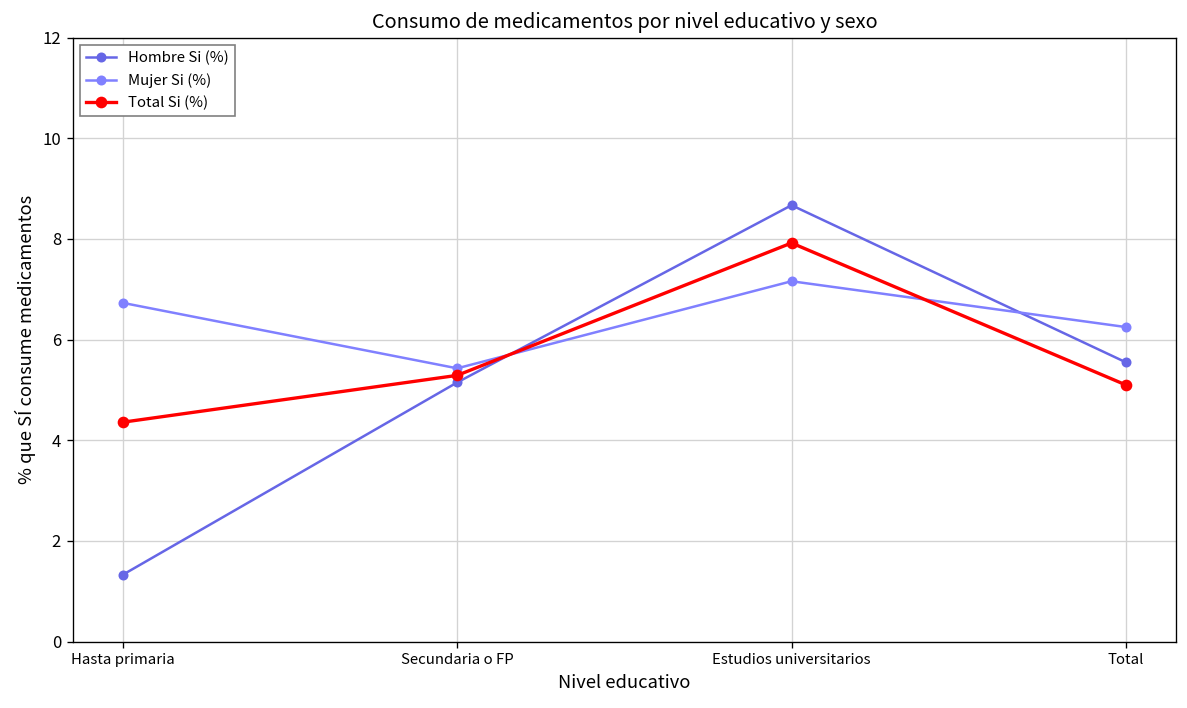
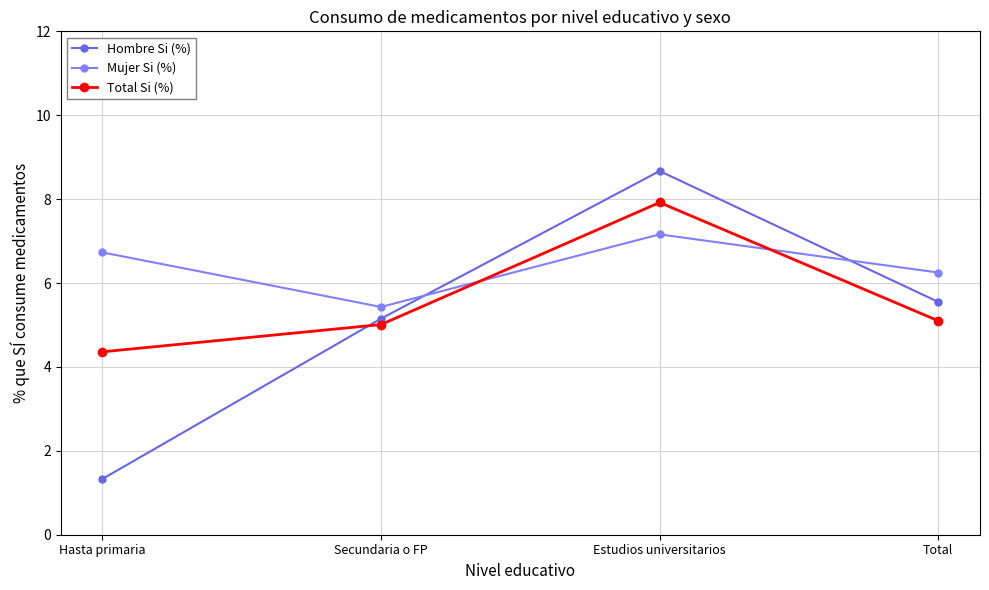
Total Si (%), Secundaria o FP: 5.3 -> 5.0
